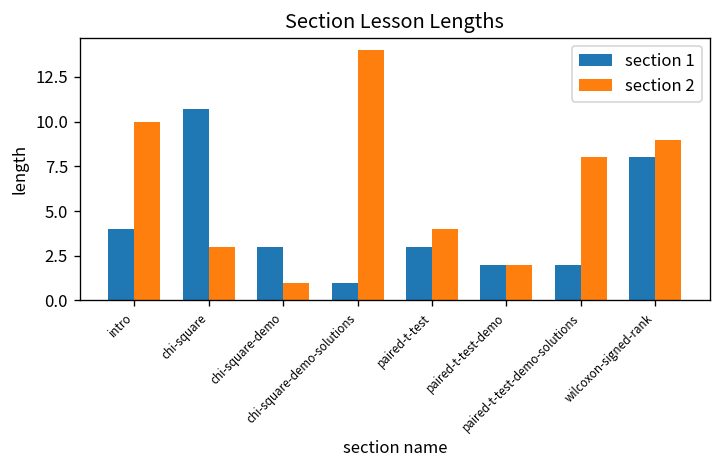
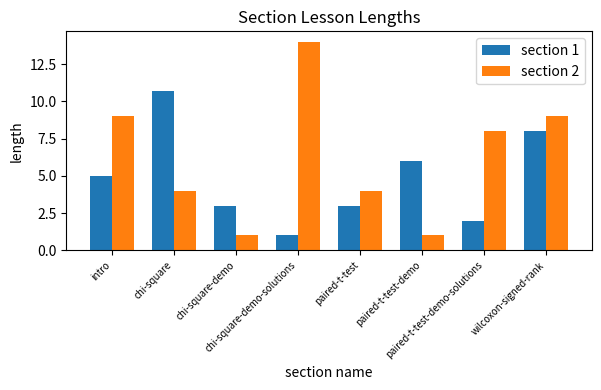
section 1, intro: 4 -> 5
section 2, intro: 10 -> 9
section 2, chi-square: 3 -> 4
section 1, paired-t-test-demo: 2 -> 6
section 2, paired-t-test-demo: 2 -> 1
